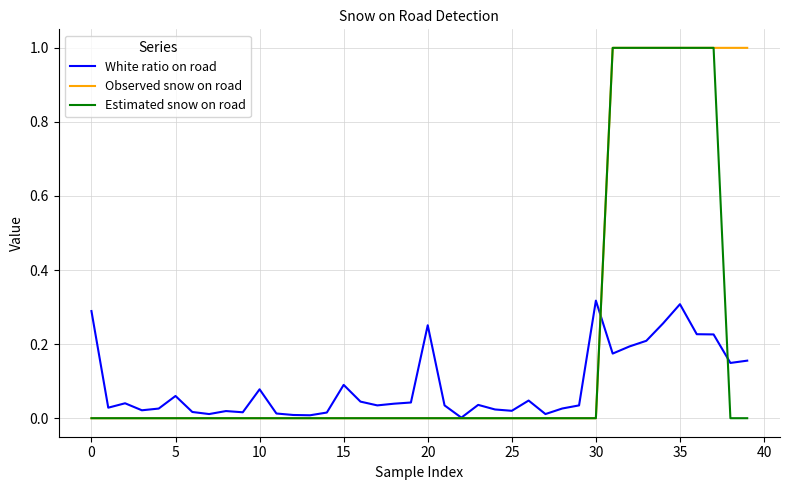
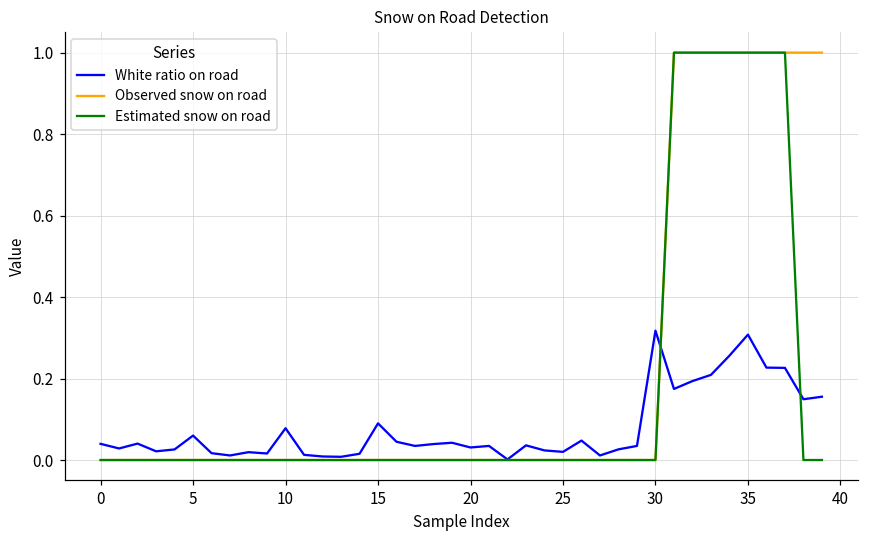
White ratio on road, 0: 0.29 -> 0.04
White ratio on road, 20: 0.25 -> 0.03
